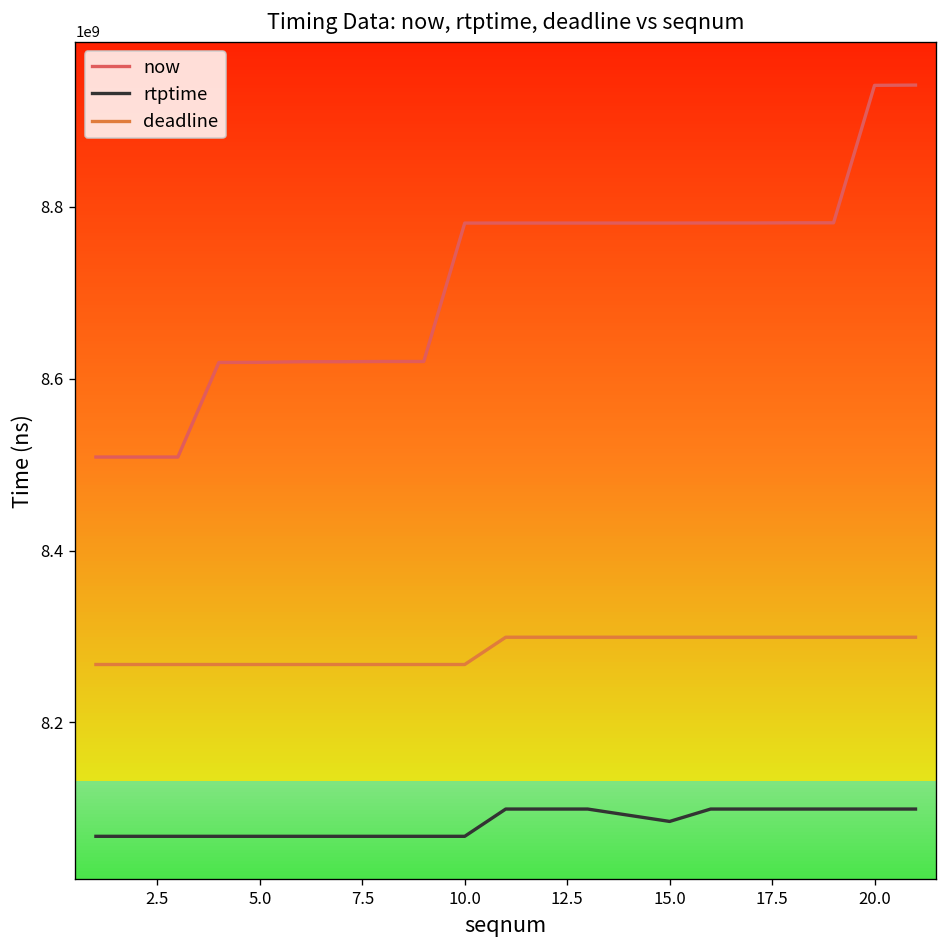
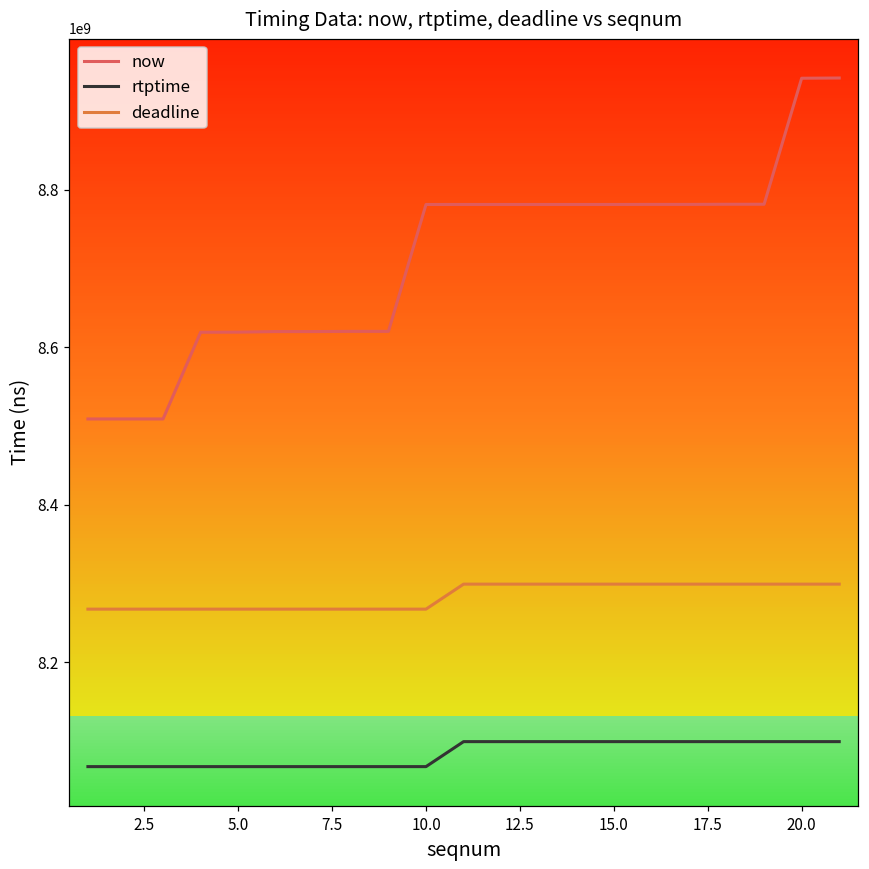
rtptime, 15.0: 8080000000 -> 8100000000
